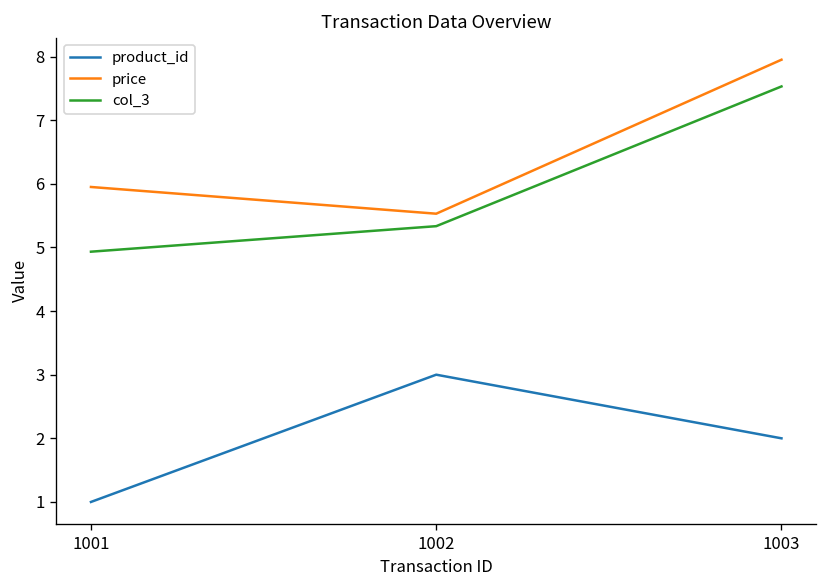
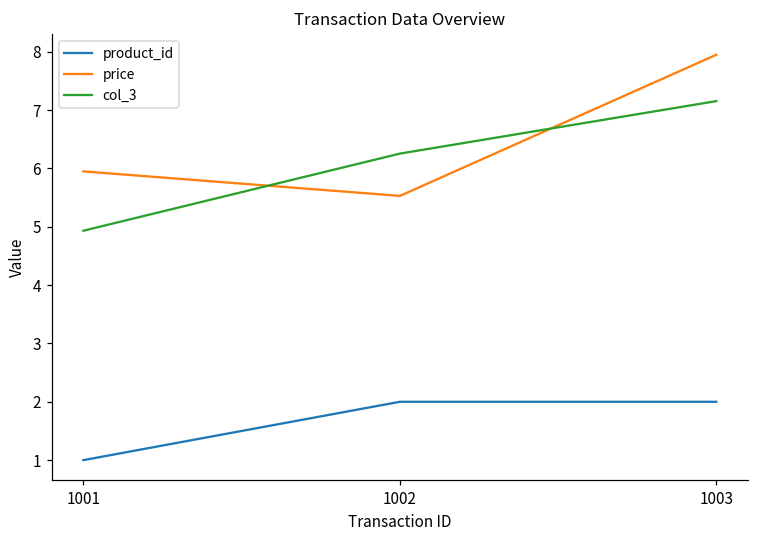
product_id, 1002: 3 -> 2
col_3, 1002: 5.3 -> 6.3
col_3, 1003: 7.5 -> 7.2
